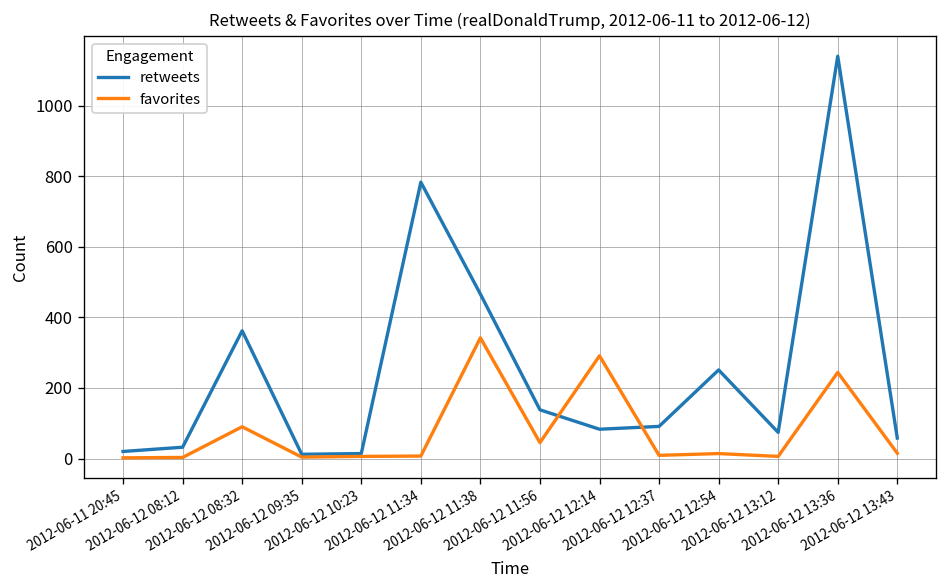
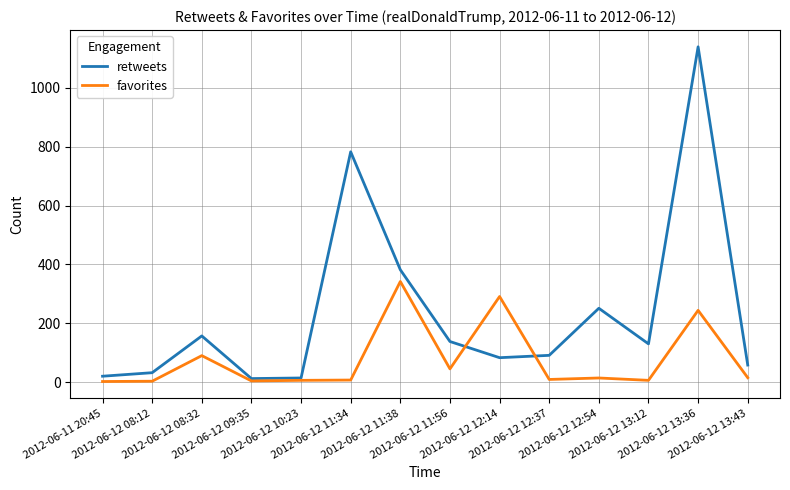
retweets, 2012-06-12 08:32: 360 -> 160
retweets, 2012-06-12 11:38: 470 -> 380
retweets, 2012-06-12 13:12: 70 -> 130
